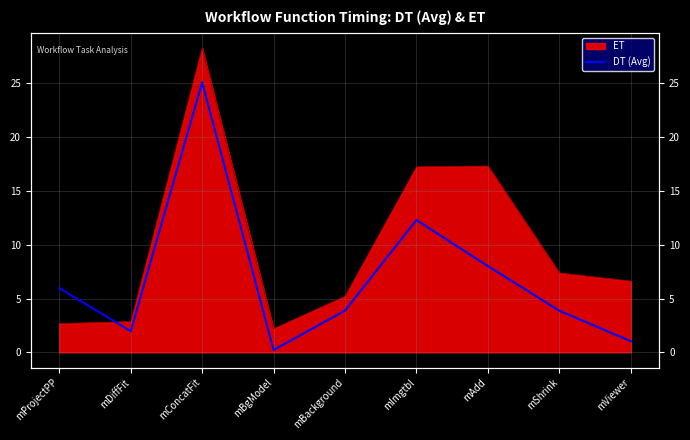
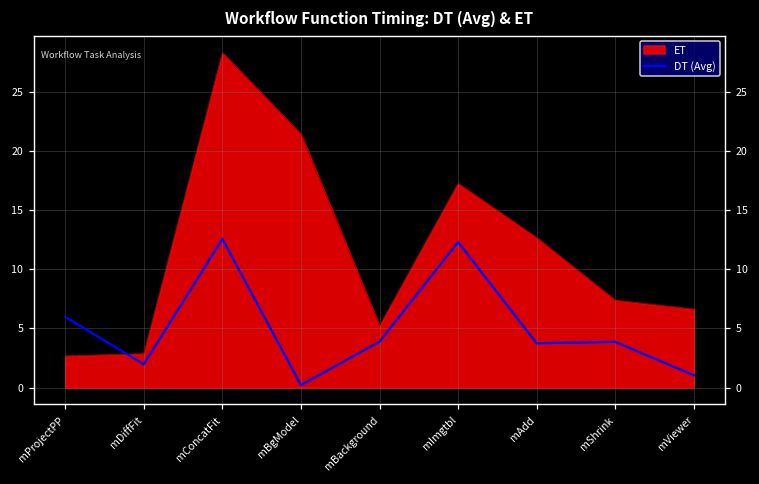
DT (Avg), mConcatFit: 25.1 -> 12.6
ET, mBgModel: 2.2 -> 21.4
ET, mAdd: 17.3 -> 12.7
DT (Avg), mAdd: 8.0 -> 3.8
